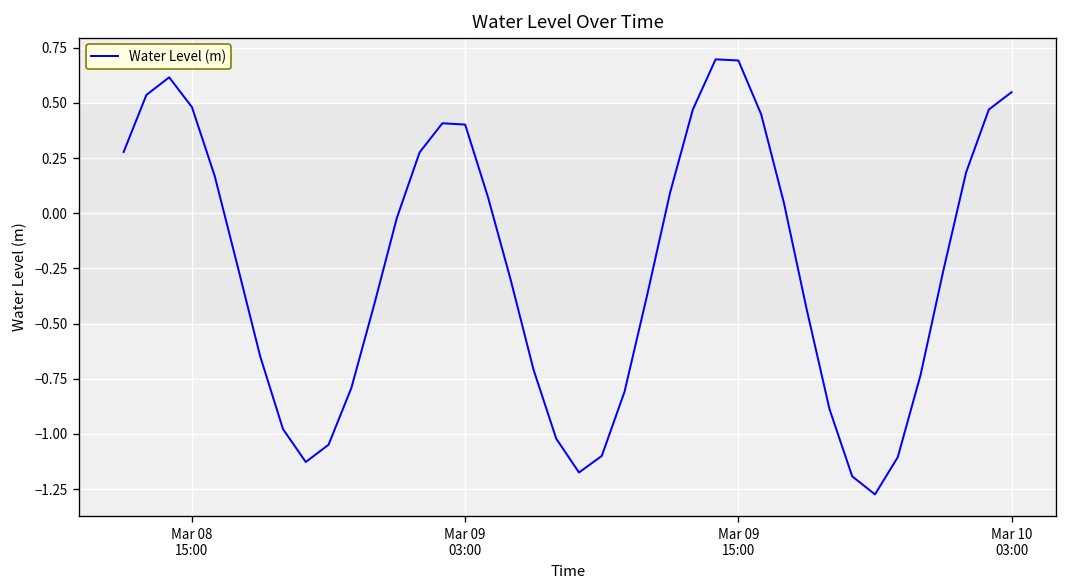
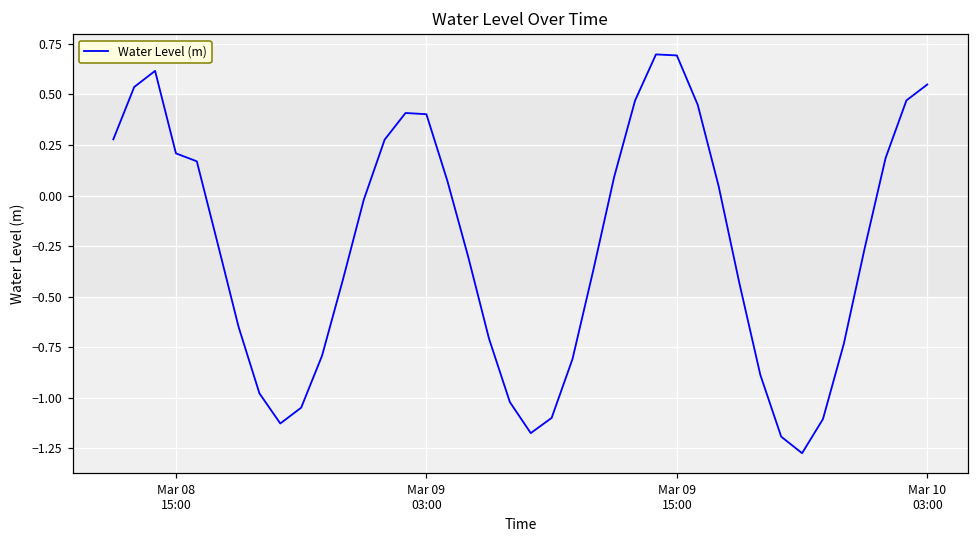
Mar 08 15:00: 0.48 -> 0.21
